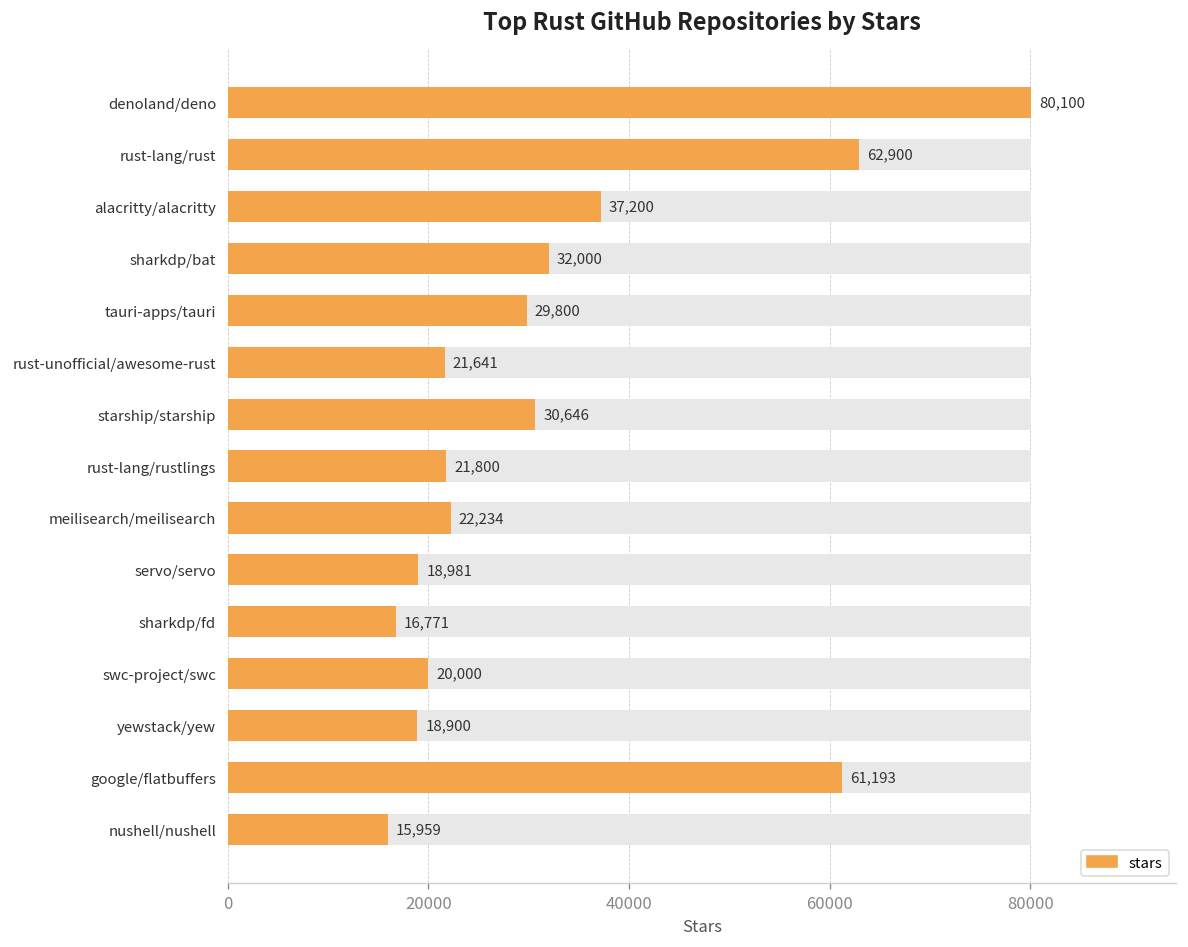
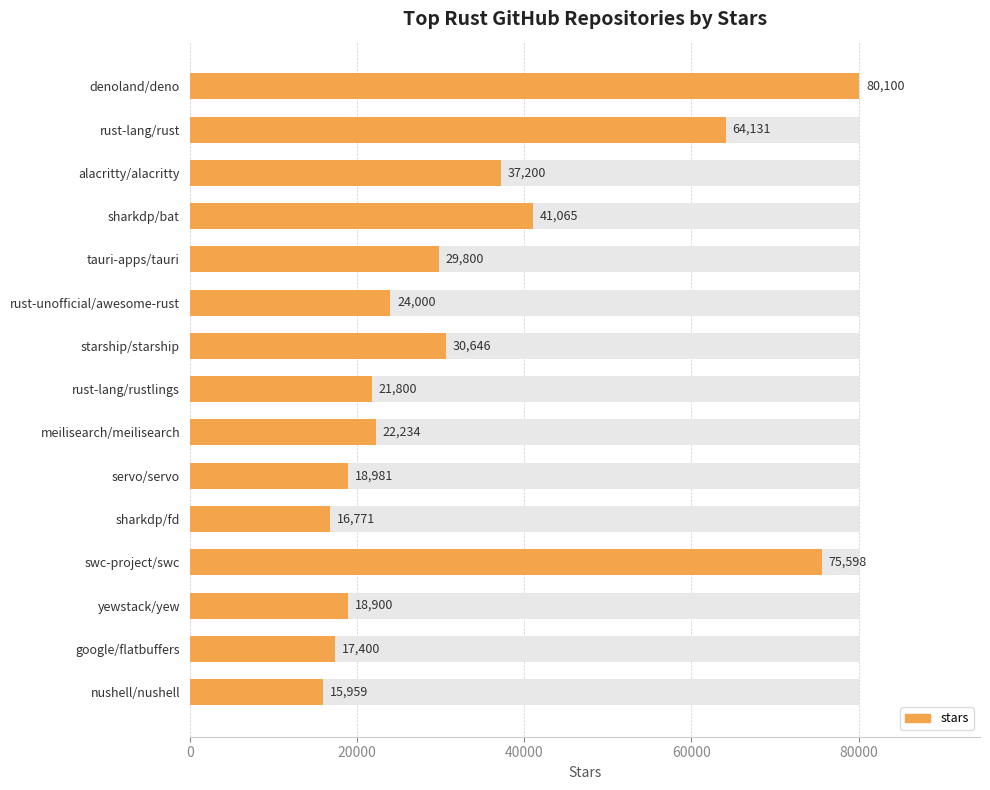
stars, rust-lang/rust: 62,900 -> 64,131
stars, sharkdp/bat: 32,000 -> 41,065
stars, rust-unofficial/awesome-rust: 21,641 -> 24,000
stars, swc-project/swc: 20,000 -> 75,598
stars, google/flatbuffers: 61,193 -> 17,400
